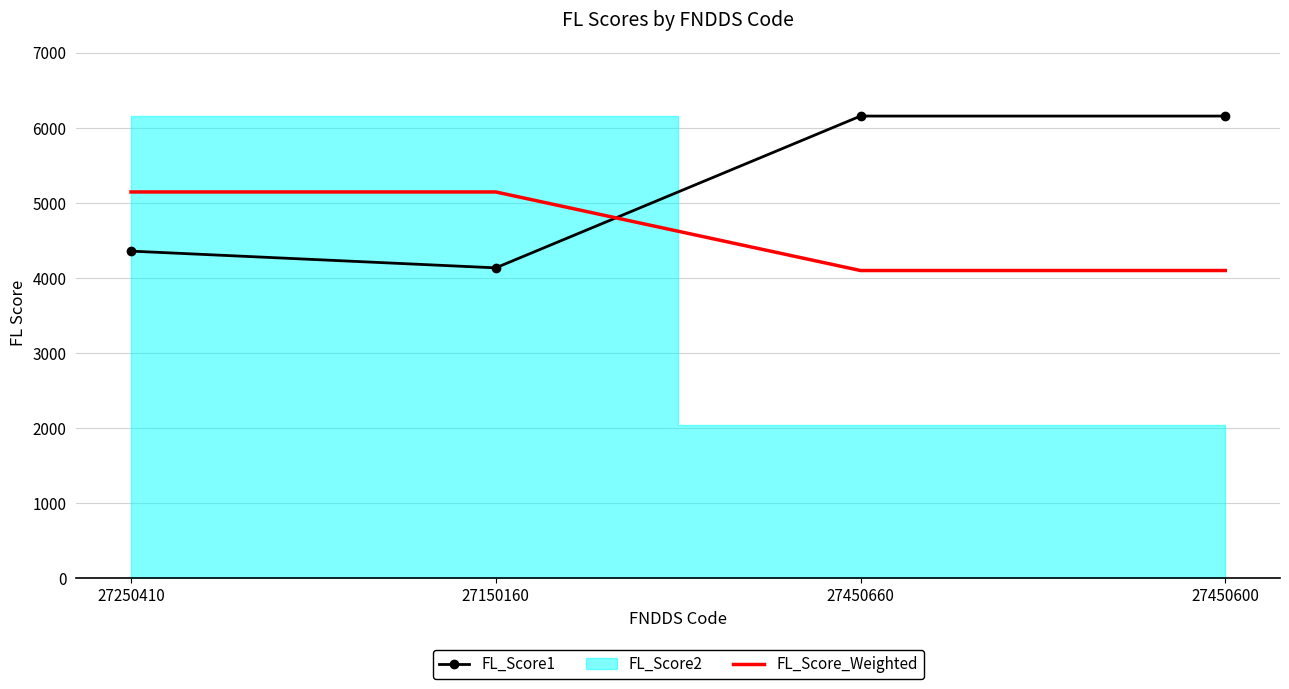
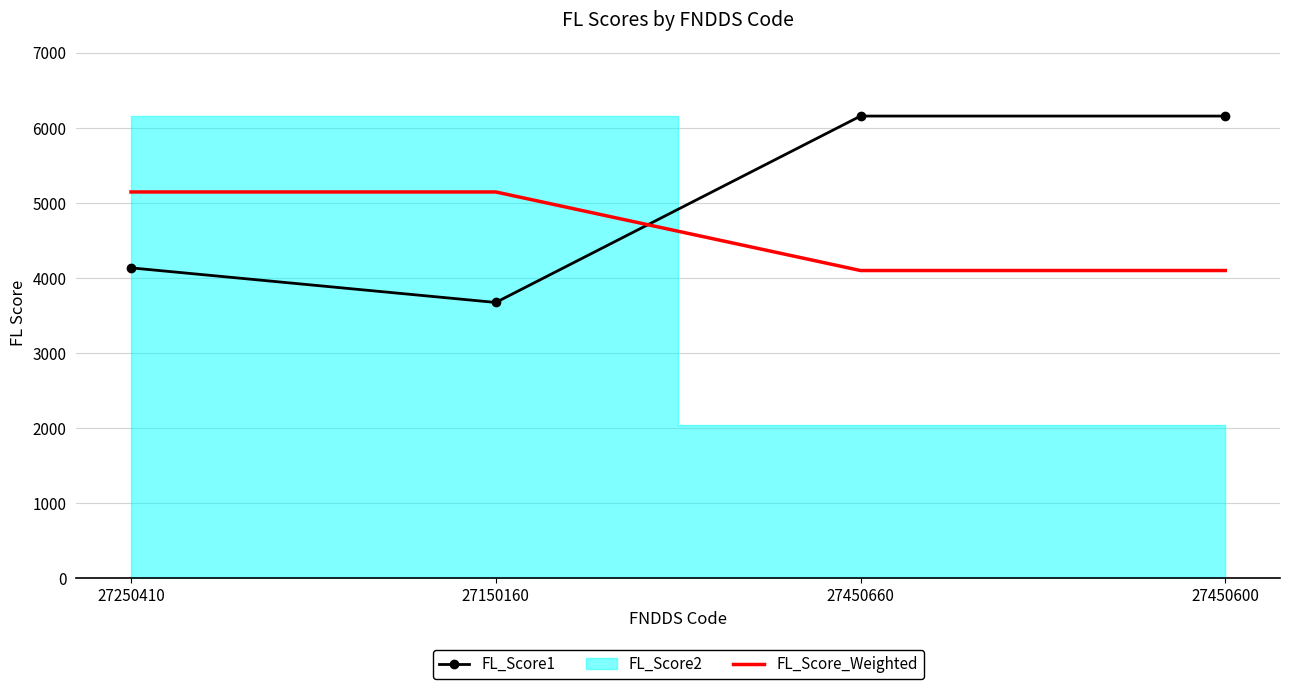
FL_Score1, 27250410: 4400 -> 4100
FL_Score1, 27150160: 4100 -> 3700
